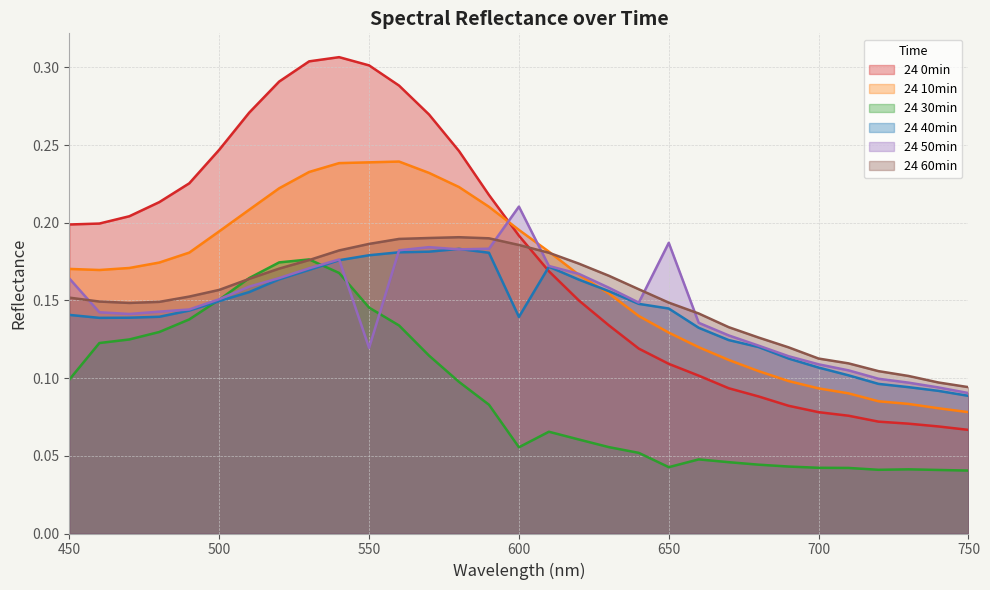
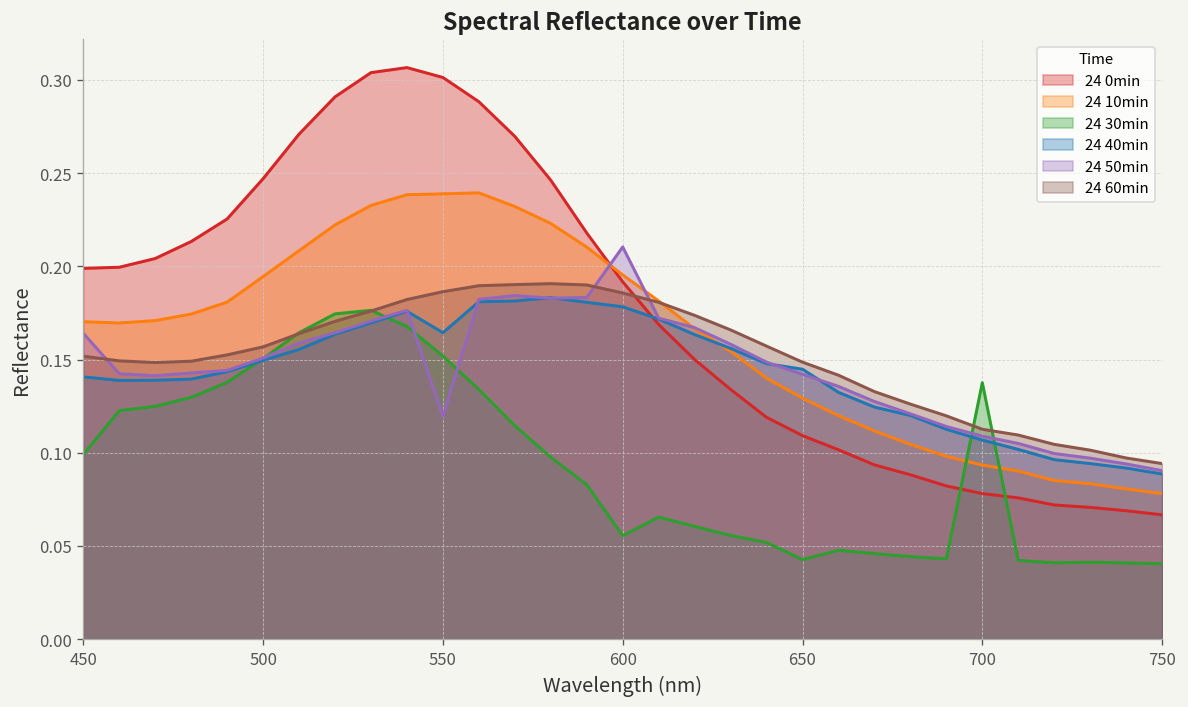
24 30min, 550: 0.145 -> 0.152
24 40min, 550: 0.179 -> 0.164
24 40min, 600: 0.139 -> 0.178
24 50min, 650: 0.187 -> 0.142
24 30min, 700: 0.042 -> 0.138
